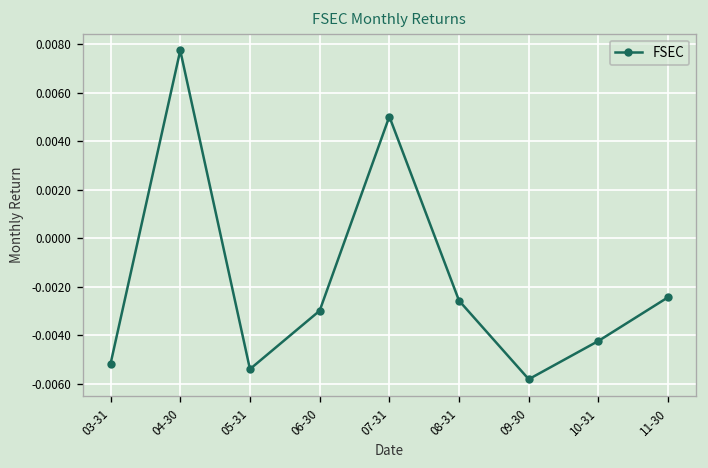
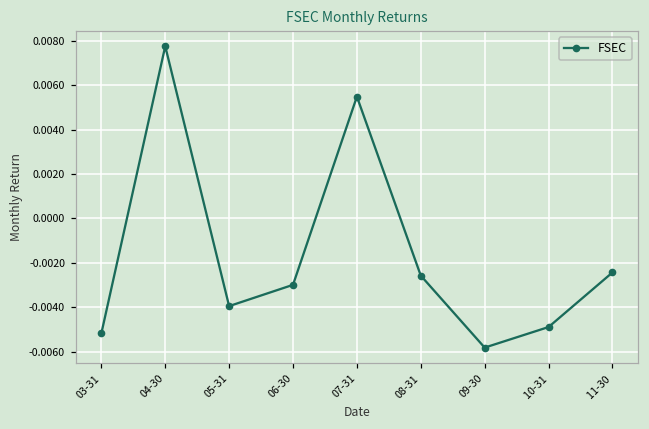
05-31: -0.0054 -> -0.0039
07-31: 0.0050 -> 0.0055
10-31: -0.0042 -> -0.0049
